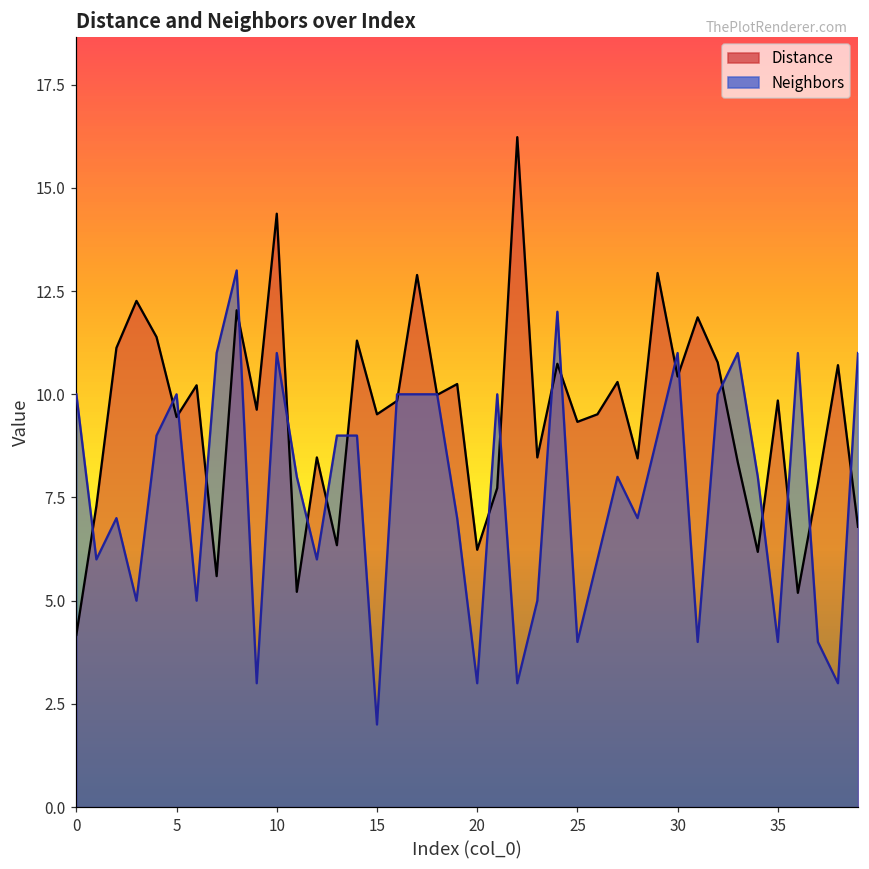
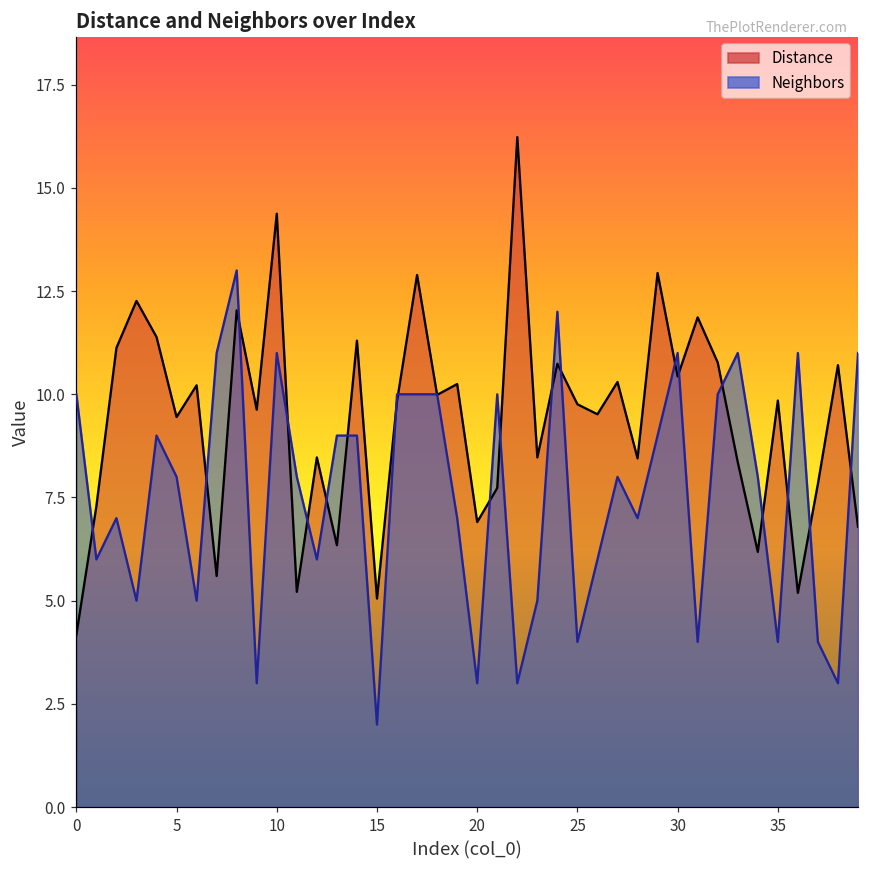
Neighbors, 5: 10 -> 8
Distance, 15: 9.5 -> 5.1
Distance, 20: 6.2 -> 6.9
Distance, 25: 9.3 -> 9.8
